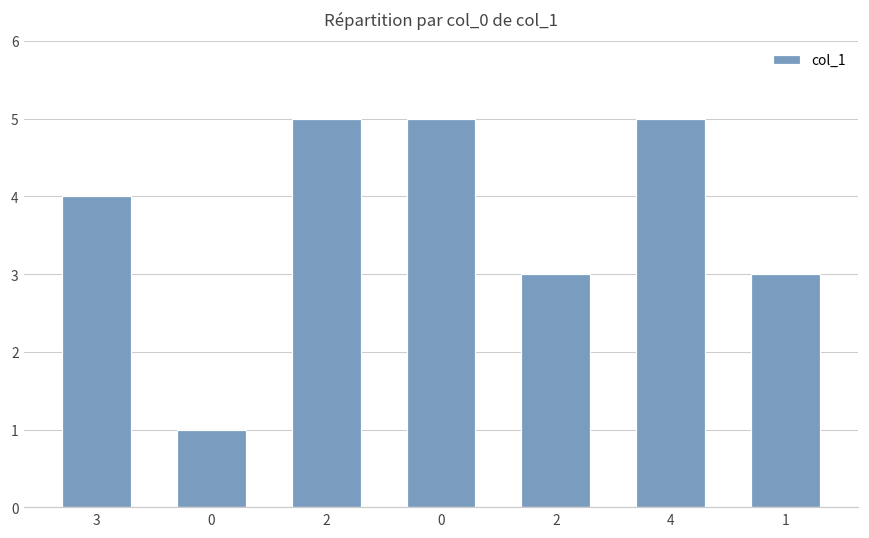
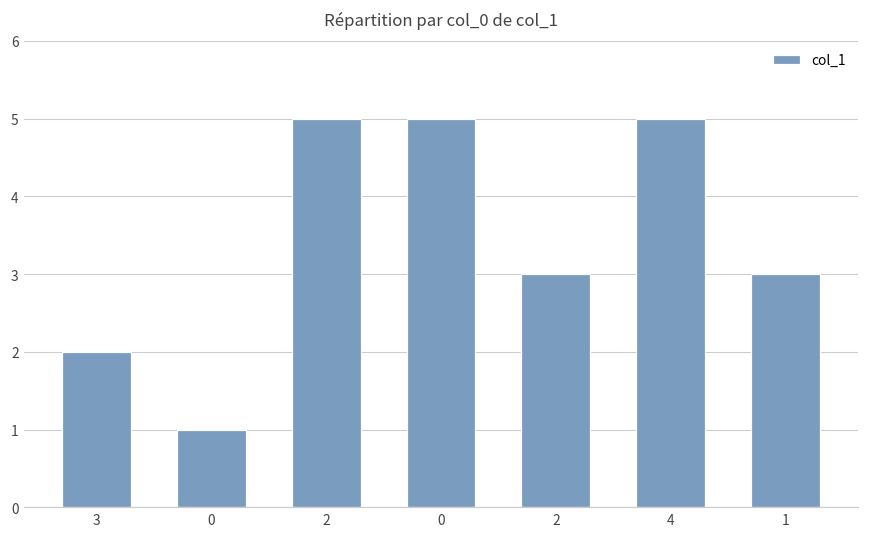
3: 4 -> 2
